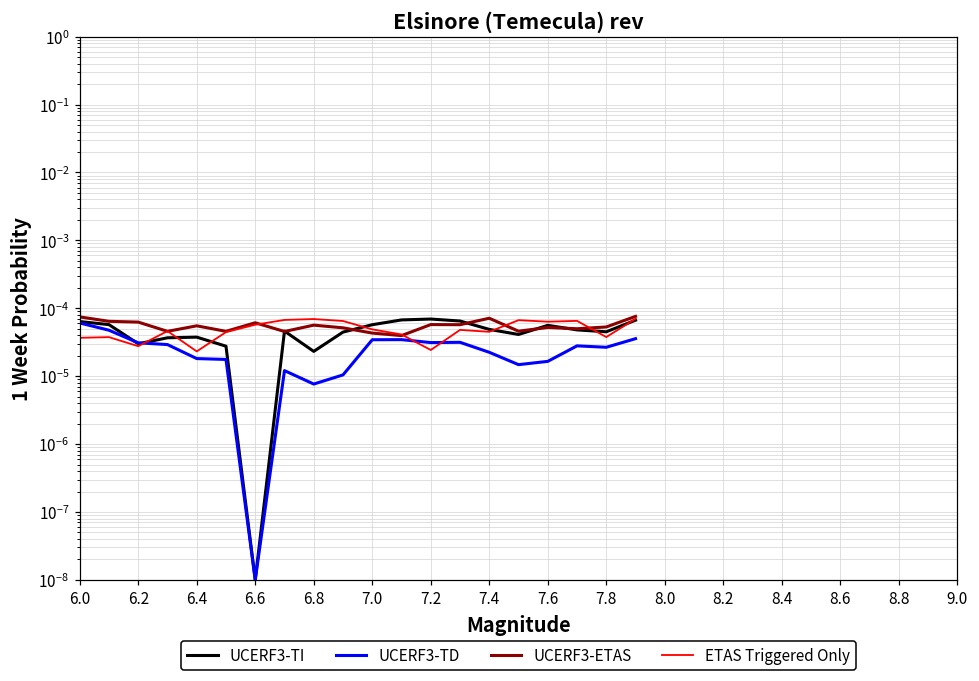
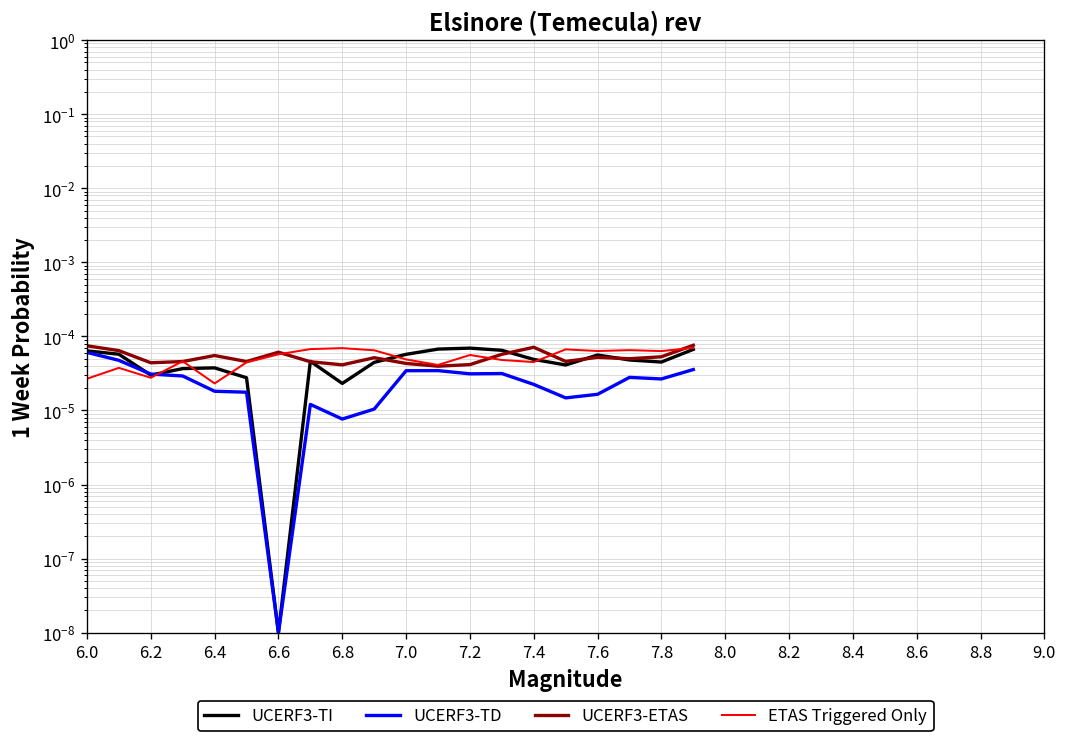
ETAS Triggered Only, 6.0: 0.00004 -> 0.000027
UCERF3-ETAS, 6.2: 0.00006 -> 0.00004
UCERF3-ETAS, 6.8: 0.00006 -> 0.00004
UCERF3-ETAS, 7.2: 0.00006 -> 0.00004
ETAS Triggered Only, 7.2: 0.000024 -> 0.00006
ETAS Triggered Only, 7.8: 0.00004 -> 0.00006
